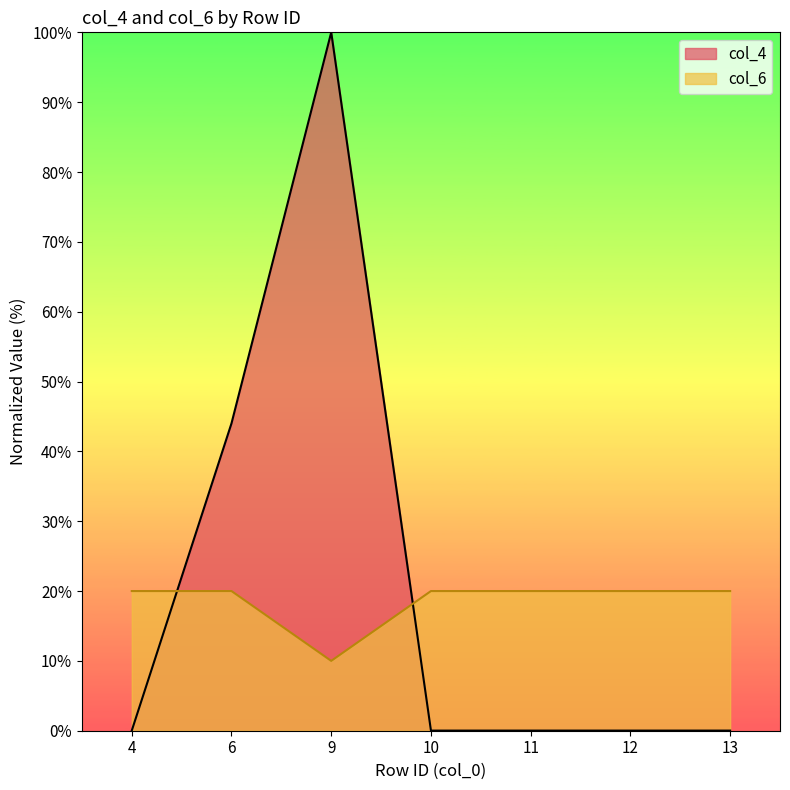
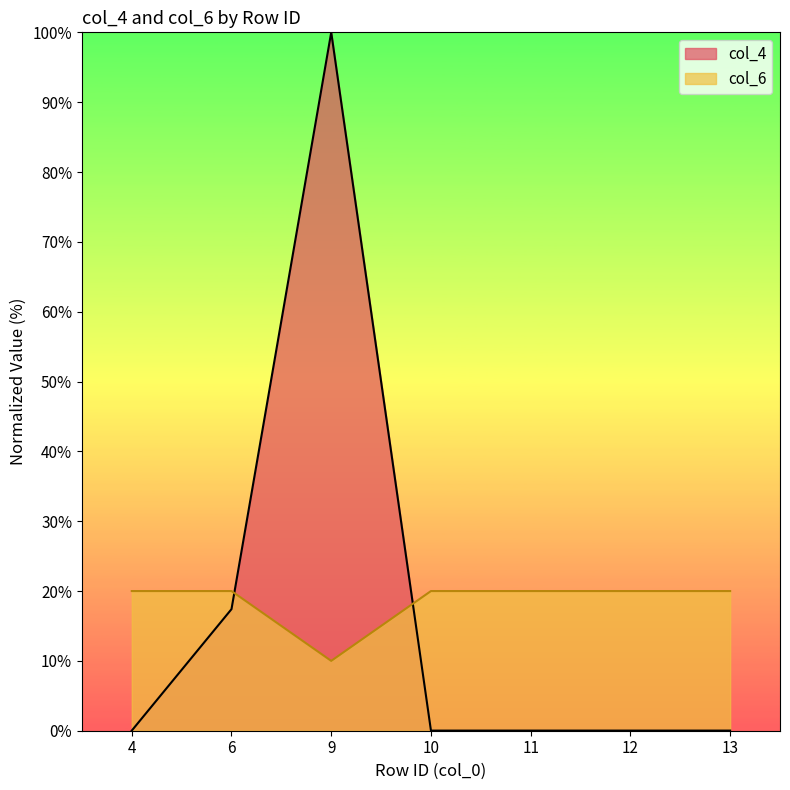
col_4, 6: 44% -> 17%
